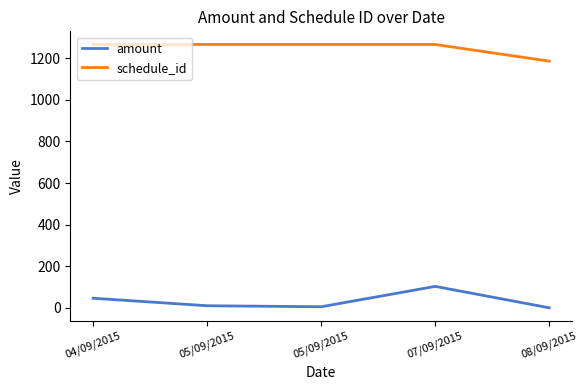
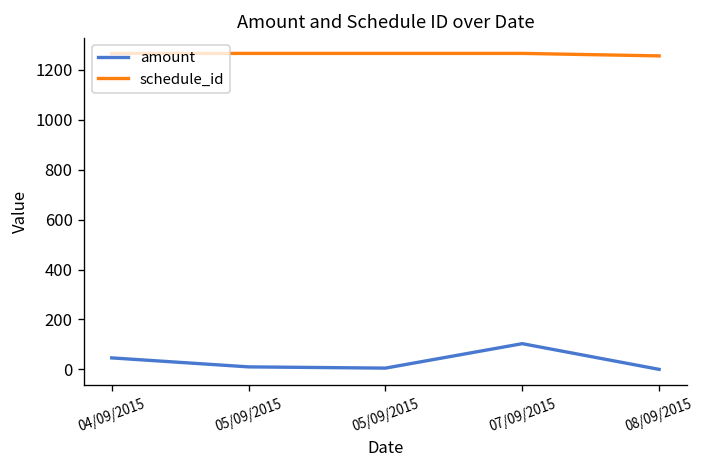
schedule_id, 08/09/2015: 1190 -> 1260
